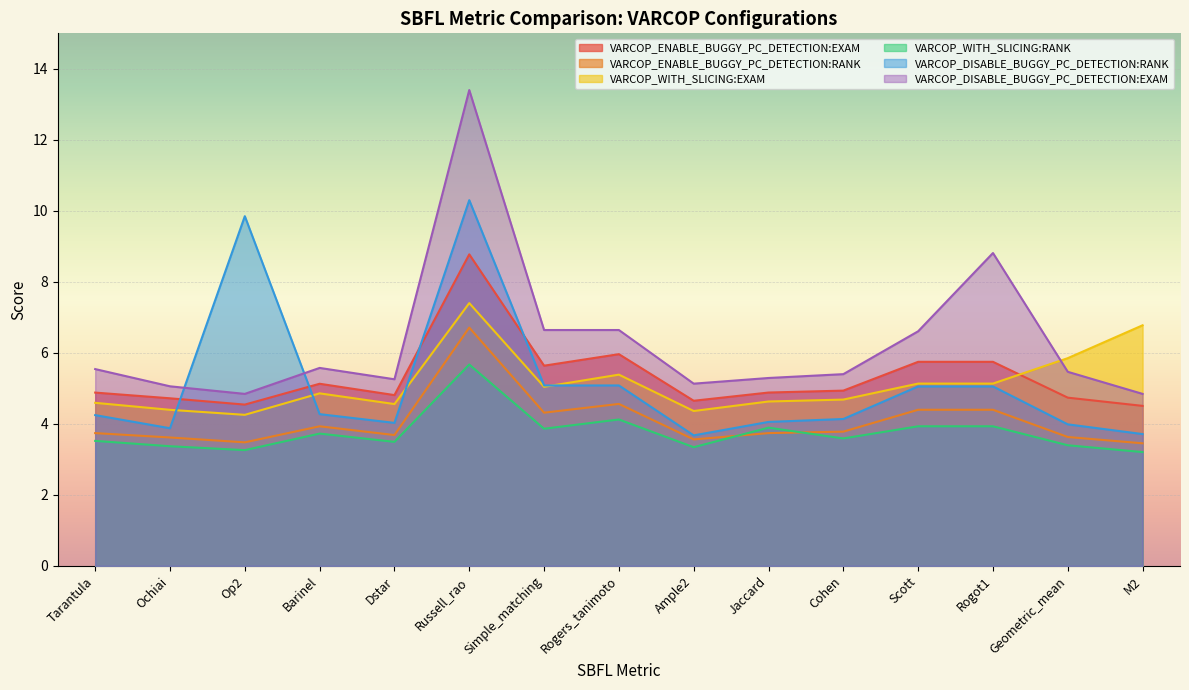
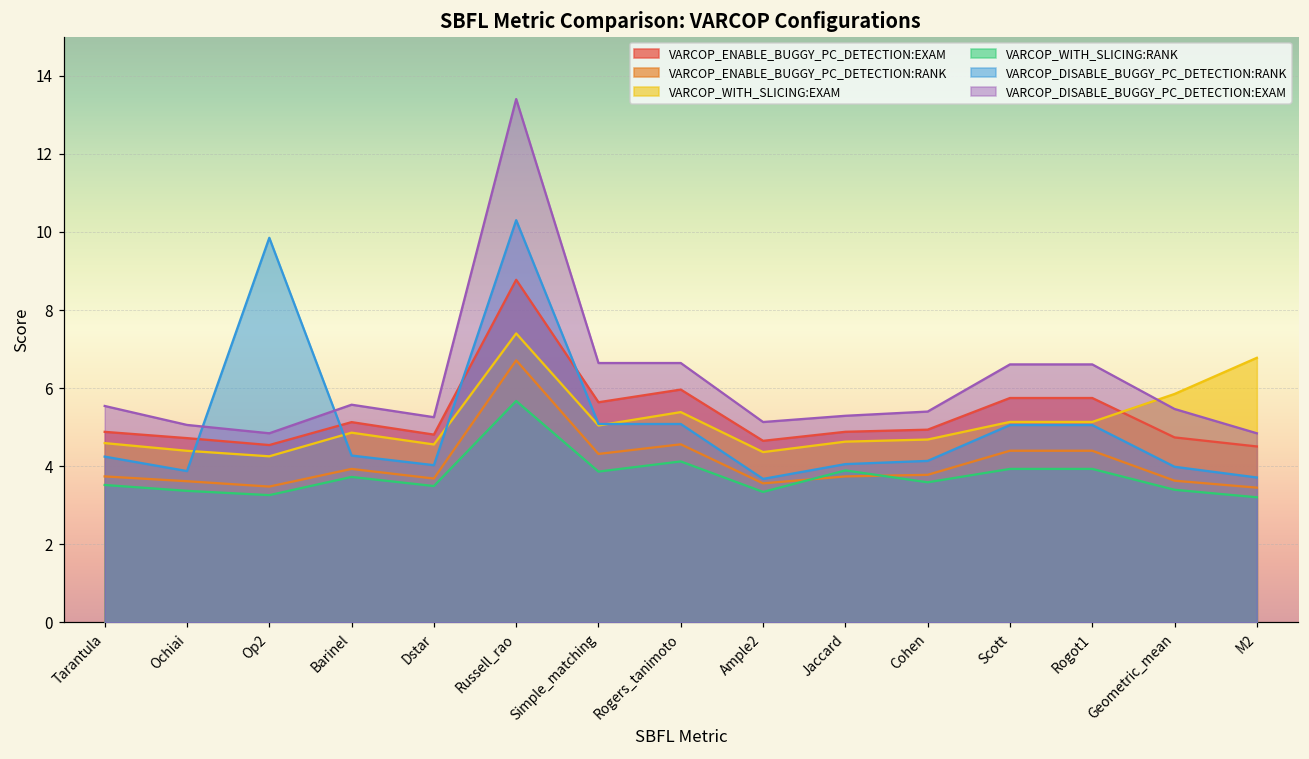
VARCOP_DISABLE_BUGGY_PC_DETECTION:EXAM, Rogot1: 8.8 -> 6.6
